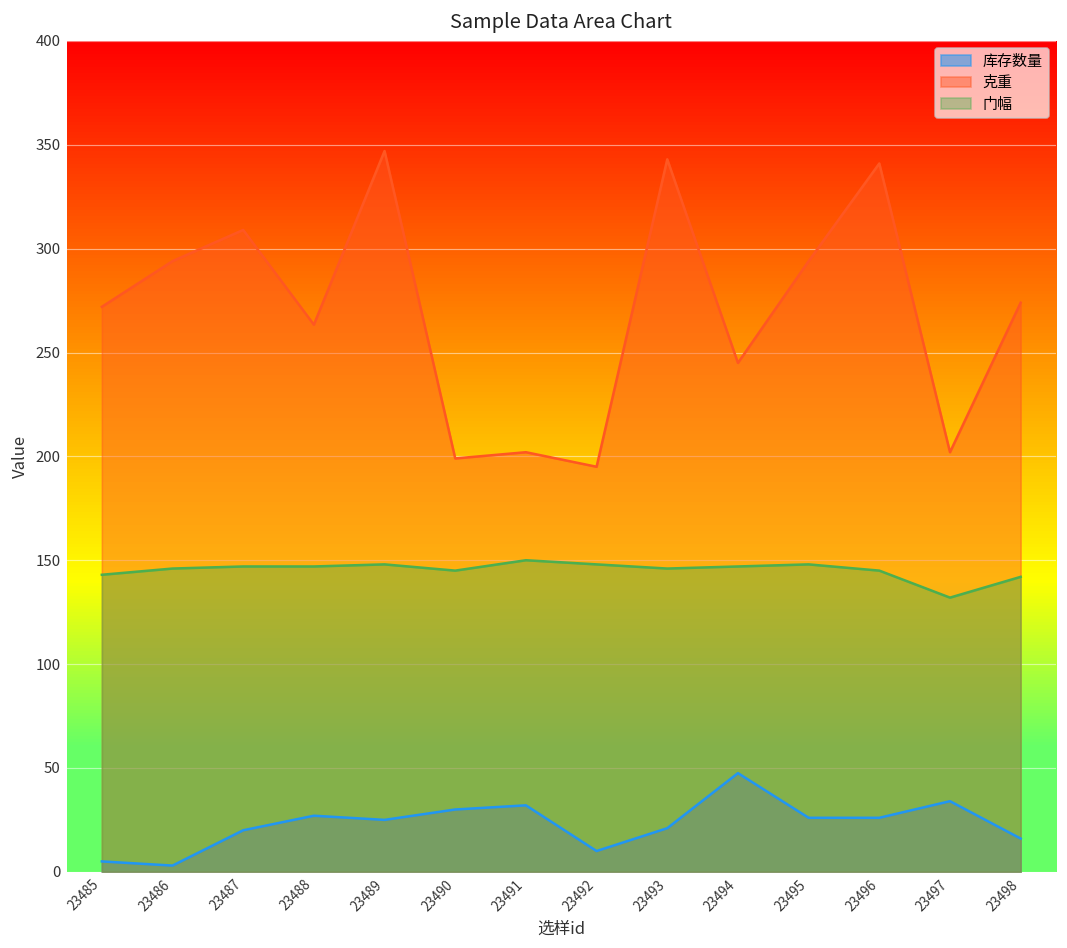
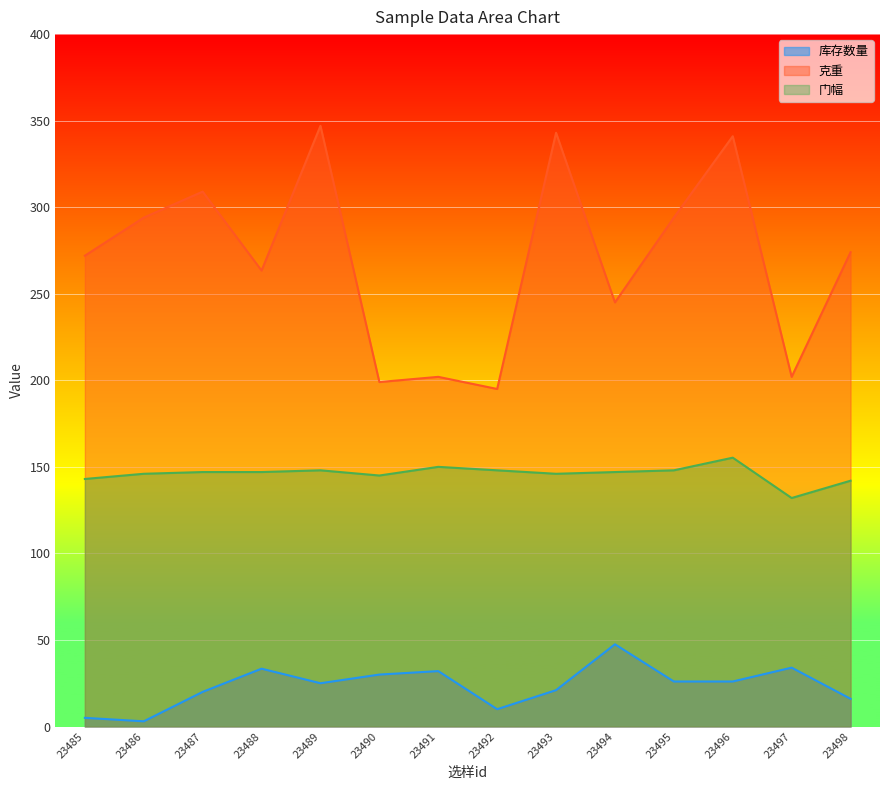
库存数量, 23488: 27 -> 33
门幅, 23496: 145 -> 155
